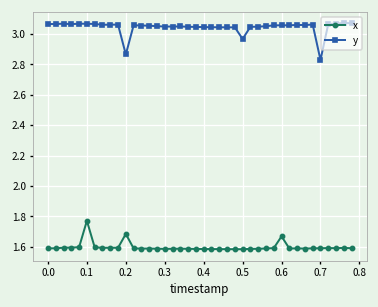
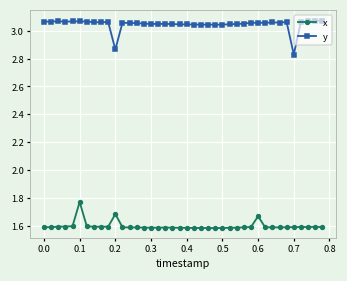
y, 0.5: 2.97 -> 3.04
